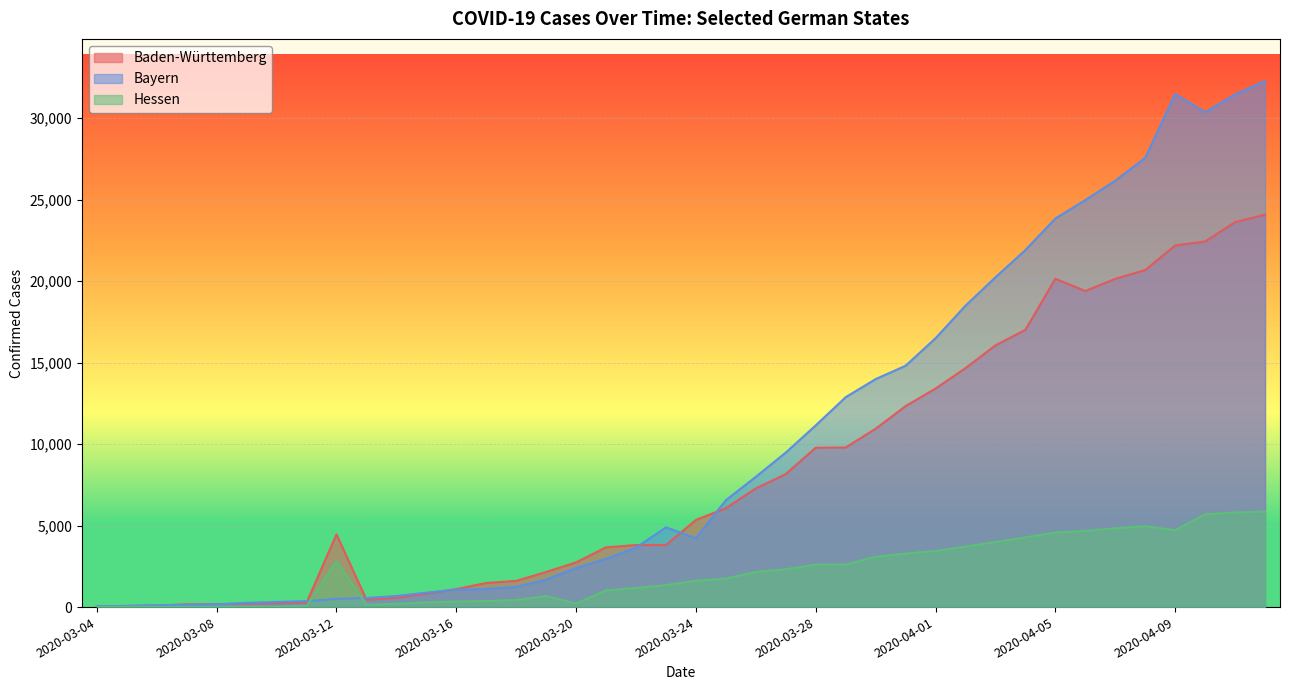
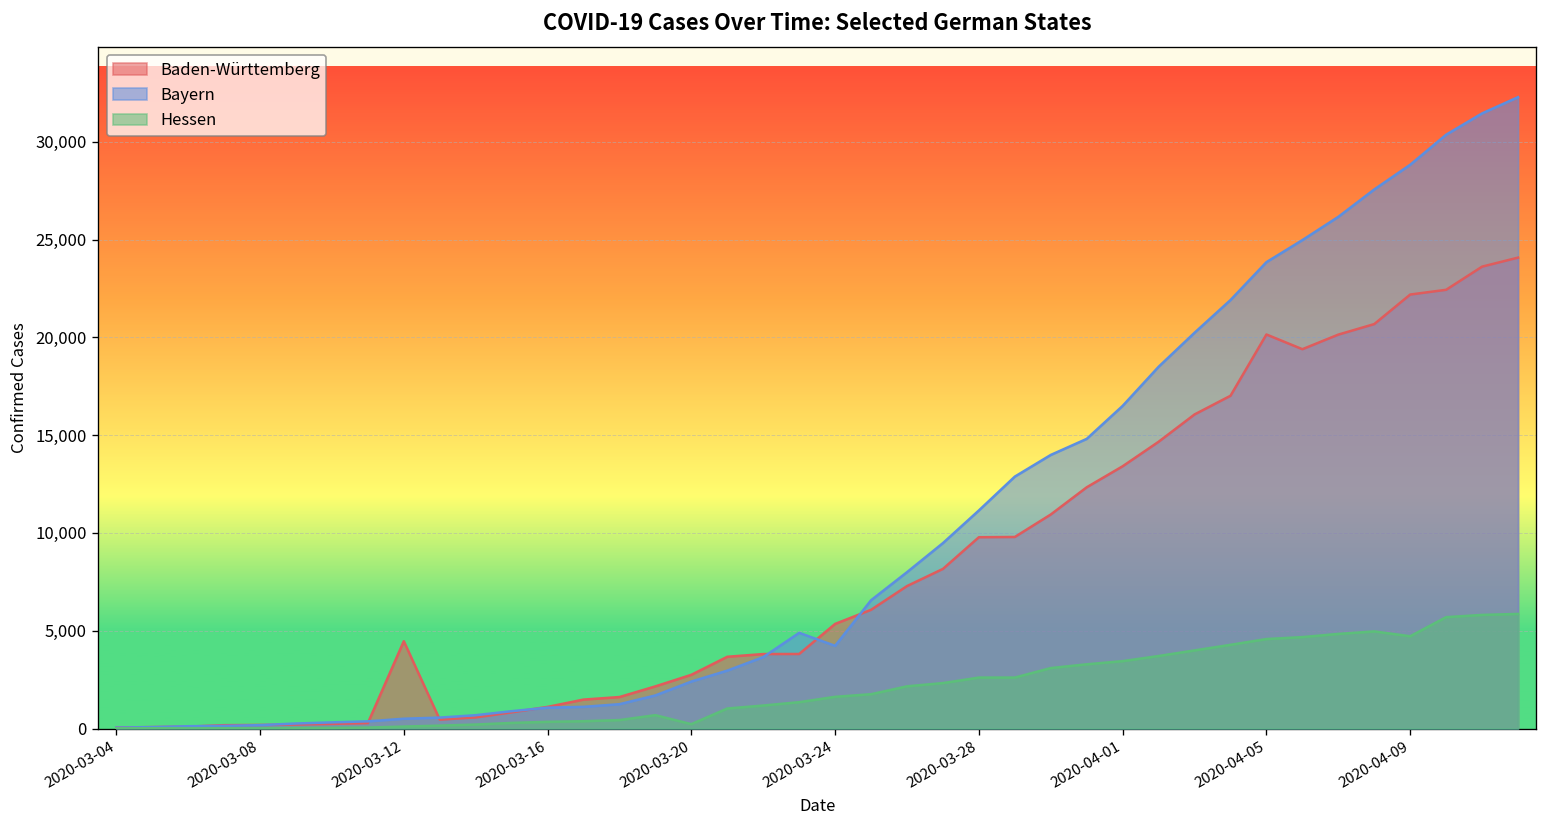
Hessen, 2020-03-12: 2,800 -> 100
Bayern, 2020-04-09: 31,500 -> 28,800
